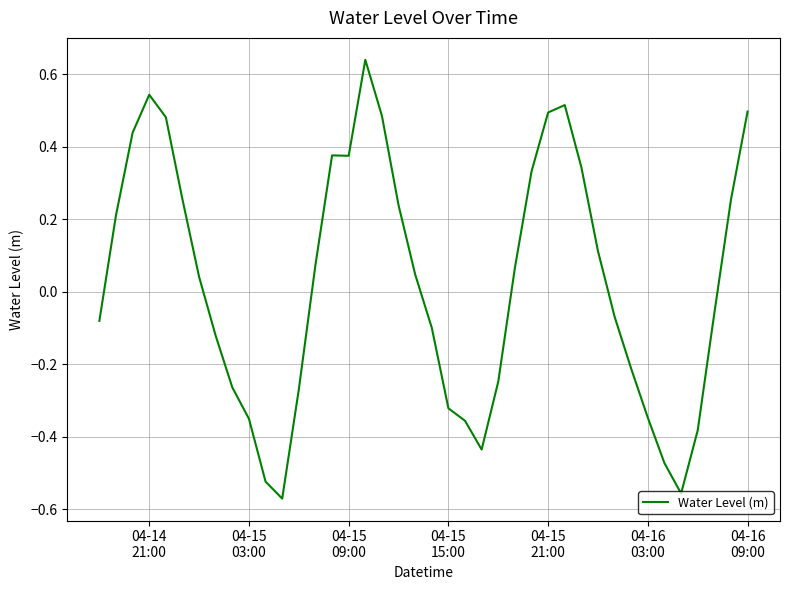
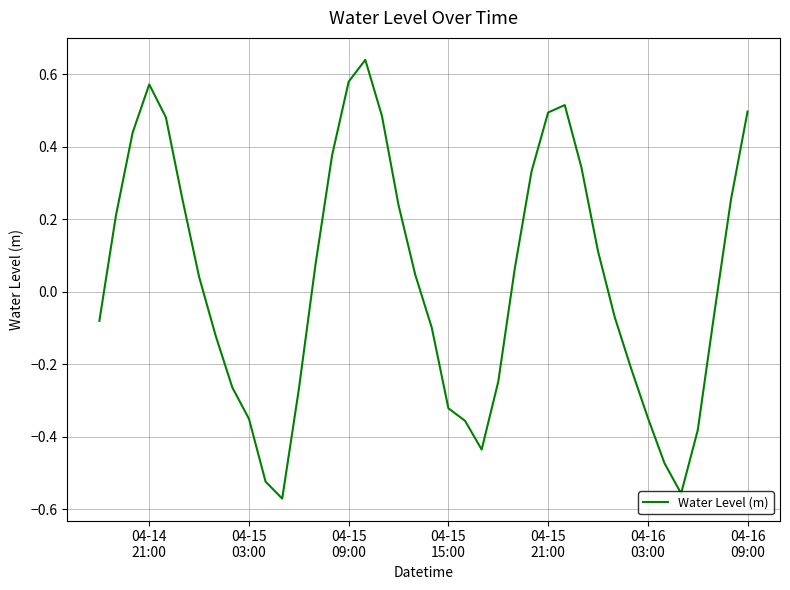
04-14 21:00: 0.54 -> 0.57
04-15 09:00: 0.38 -> 0.58
